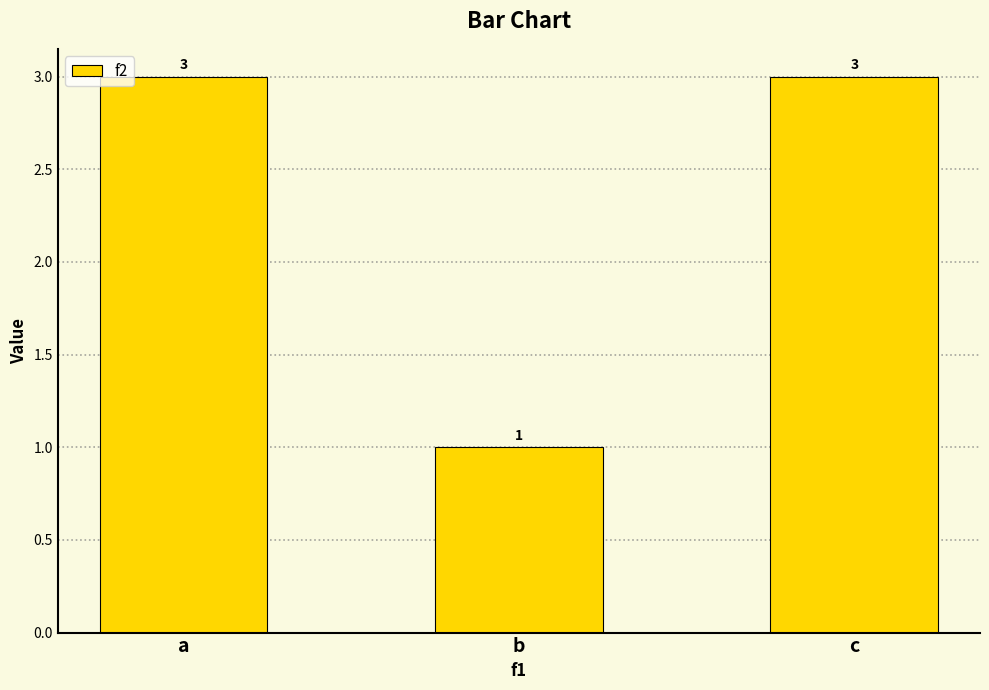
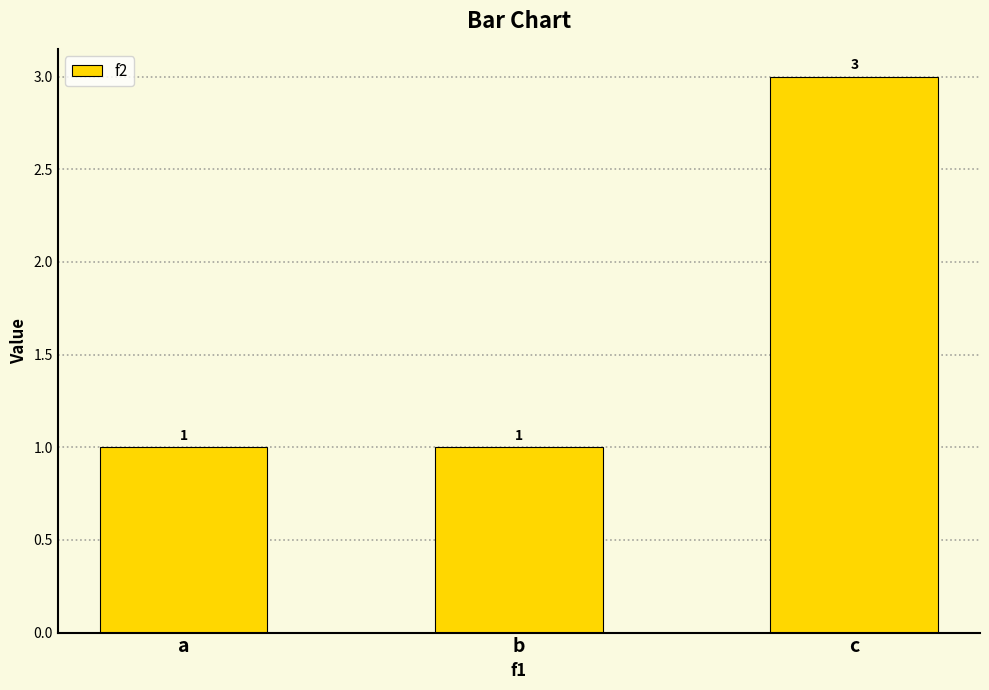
a: 3 -> 1
